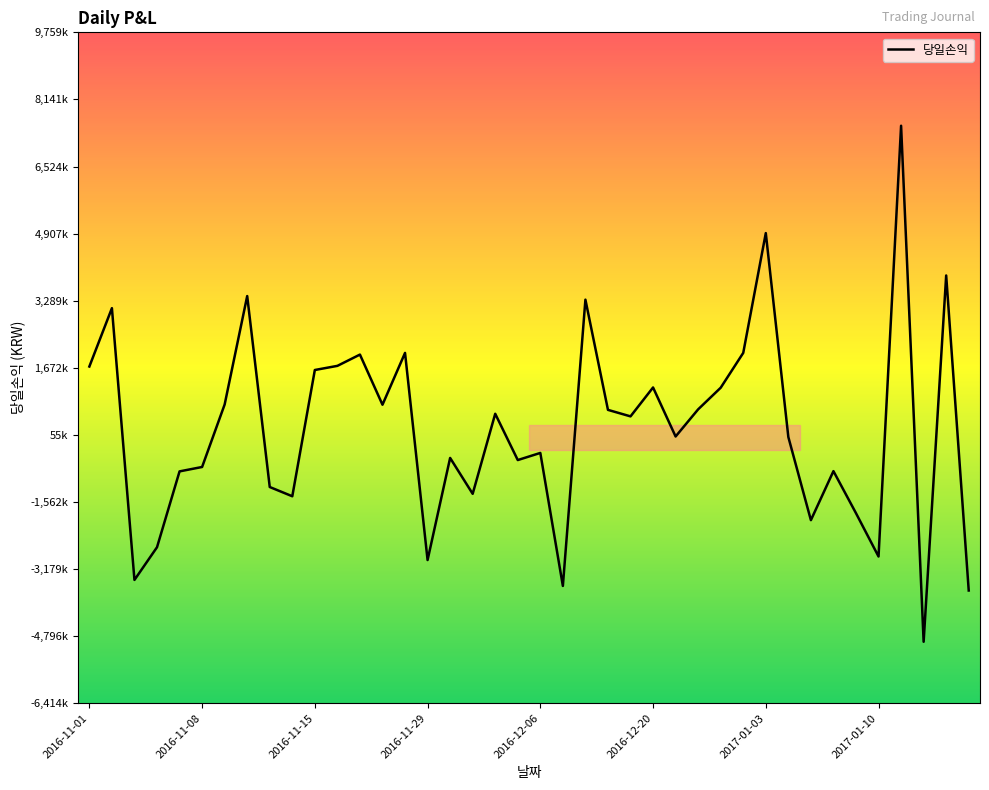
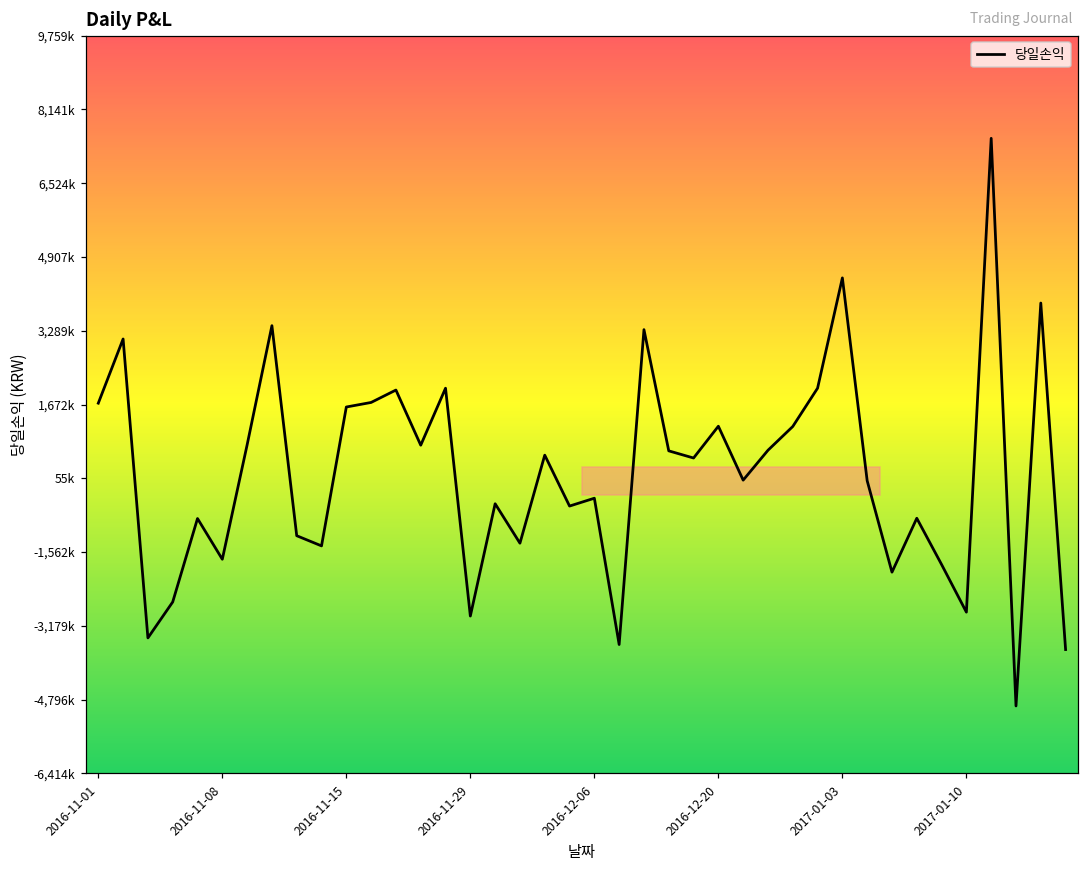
2016-11-08: -700,000 -> -1,700,000
2017-01-03: 4,900,000 -> 4,400,000
